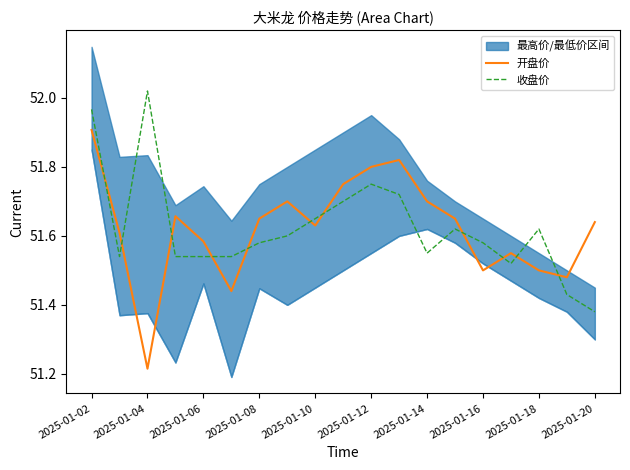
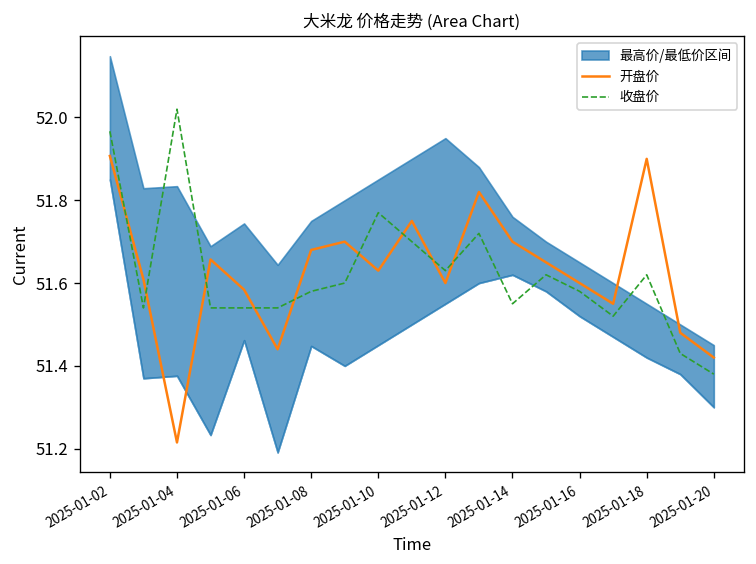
开盘价, 2025-01-08: 51.65 -> 51.68
收盘价, 2025-01-10: 51.65 -> 51.77
开盘价, 2025-01-12: 51.8 -> 51.6
收盘价, 2025-01-12: 51.75 -> 51.63
开盘价, 2025-01-16: 51.5 -> 51.6
开盘价, 2025-01-18: 51.5 -> 51.9
开盘价, 2025-01-20: 51.64 -> 51.42
